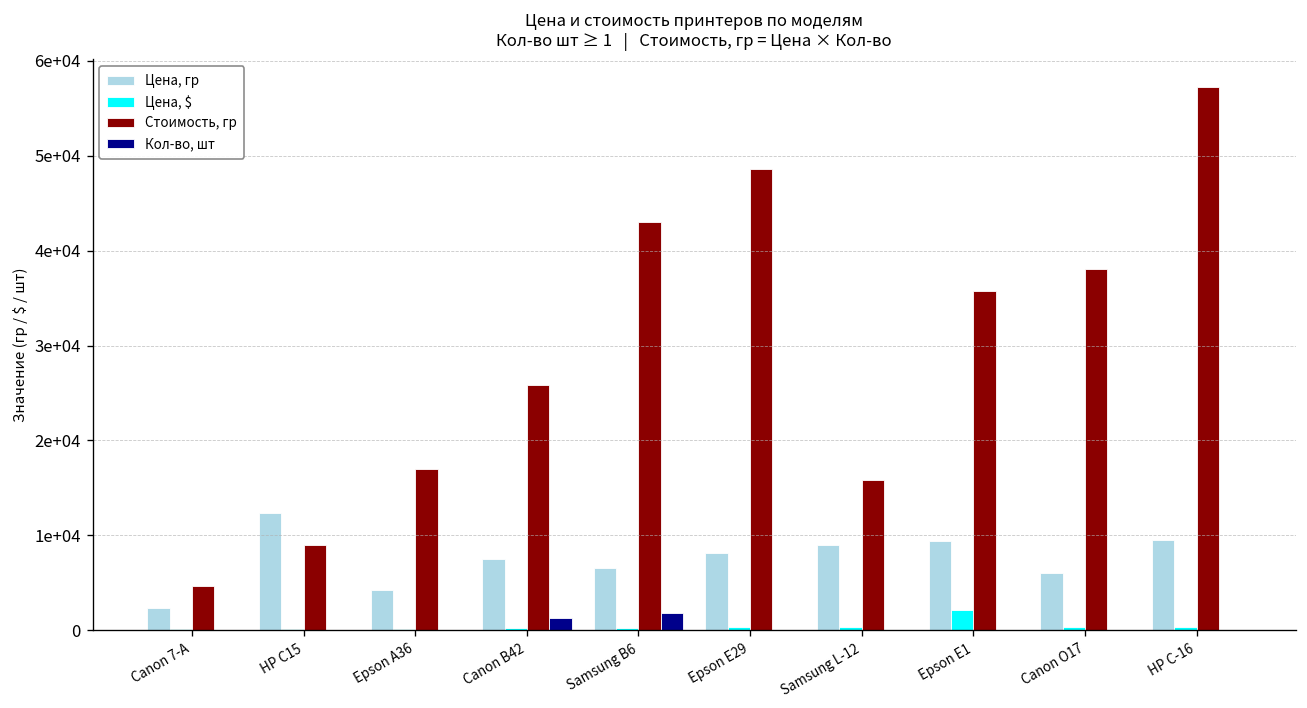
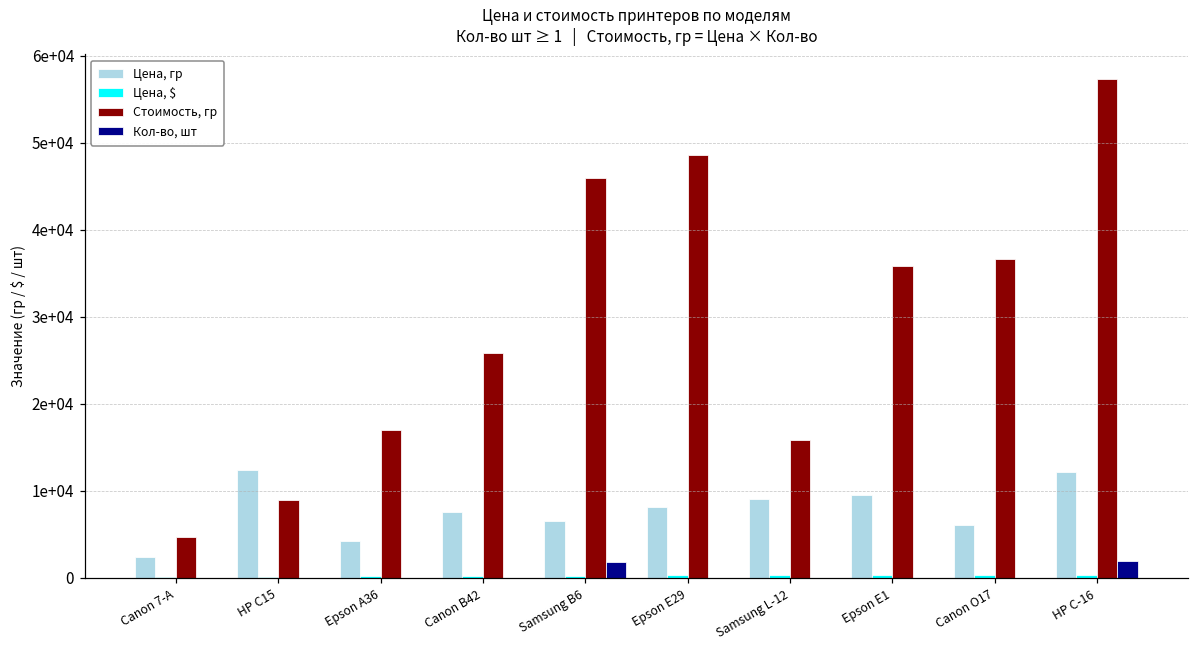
Кол-во, шт, Canon B42: 1000 -> 0
Стоимость, гр, Samsung B6: 43000 -> 46000
Цена, $, Epson E1: 2000 -> 0
Стоимость, гр, Canon O17: 38000 -> 37000
Цена, гр, HP C-16: 10000 -> 12000
Кол-во, шт, HP C-16: 0 -> 2000
